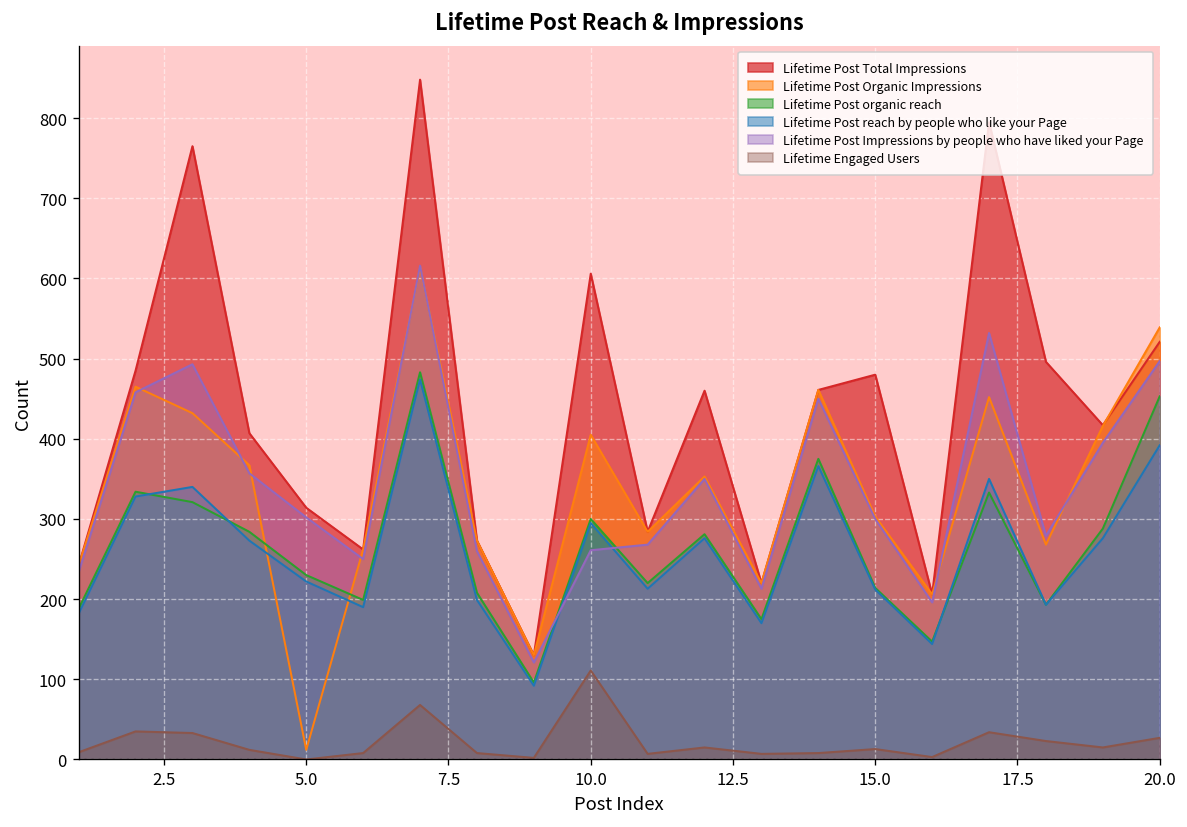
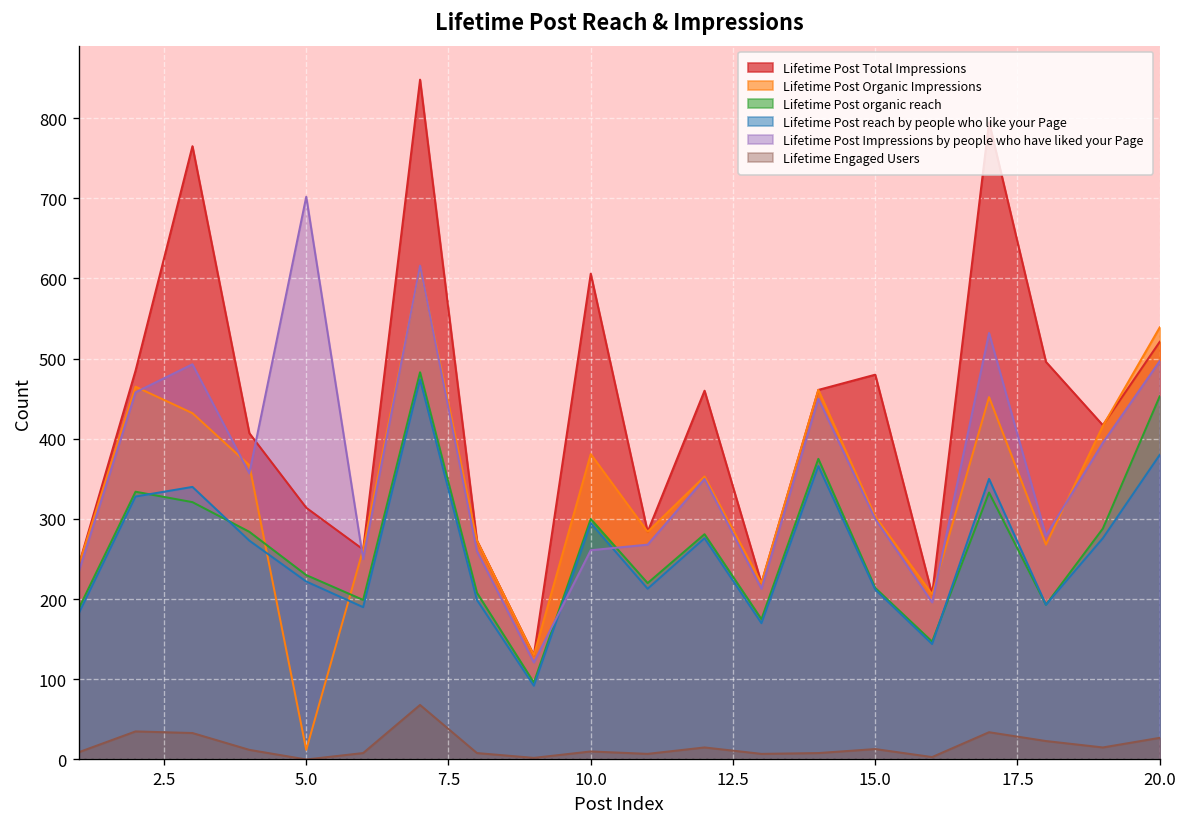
Lifetime Post Impressions by people who have liked your Page, 5.0: 300 -> 700
Lifetime Post Organic Impressions, 10.0: 410 -> 380
Lifetime Engaged Users, 10.0: 110 -> 10
Lifetime Post reach by people who like your Page, 20.0: 390 -> 380
